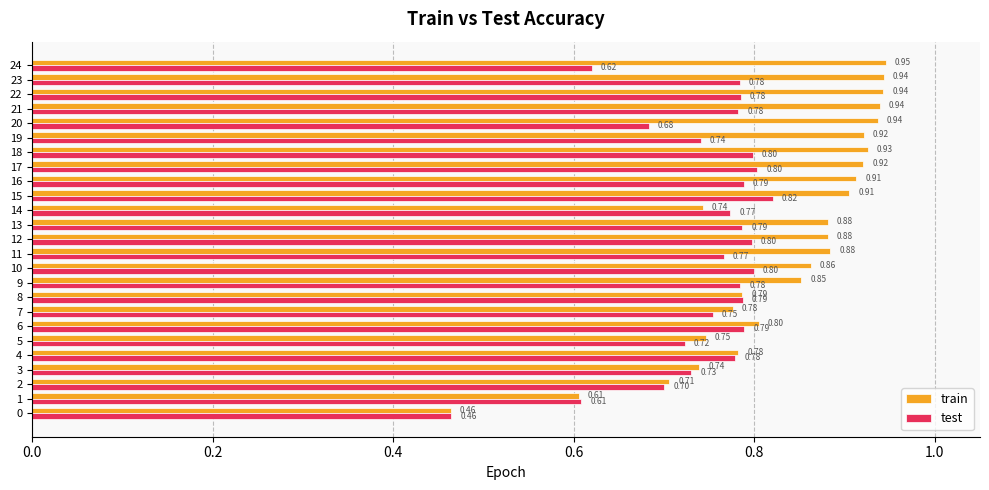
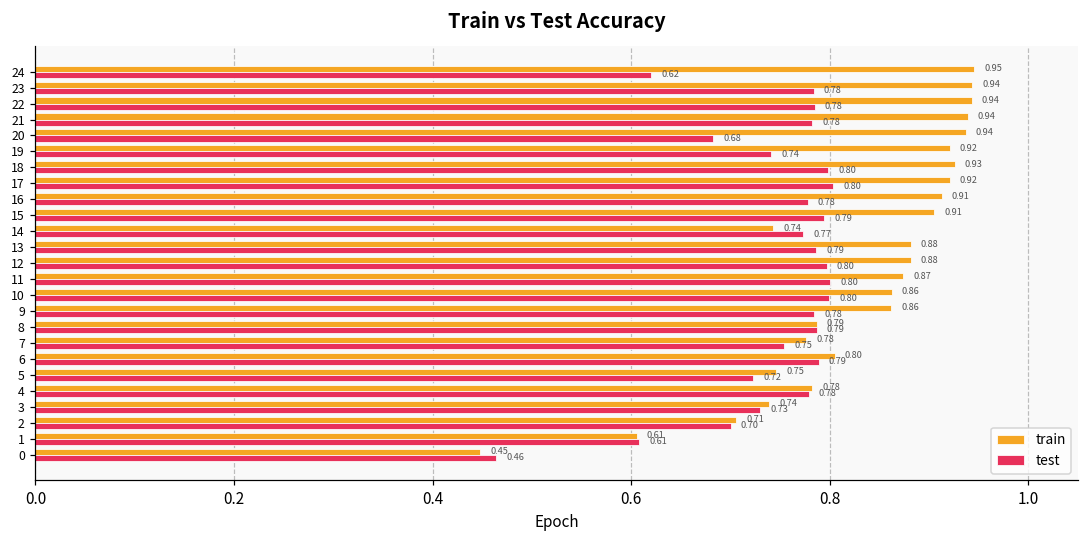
test, 16: 0.79 -> 0.78
test, 15: 0.82 -> 0.79
train, 11: 0.88 -> 0.87
test, 11: 0.77 -> 0.80
train, 9: 0.85 -> 0.86
train, 0: 0.46 -> 0.45
